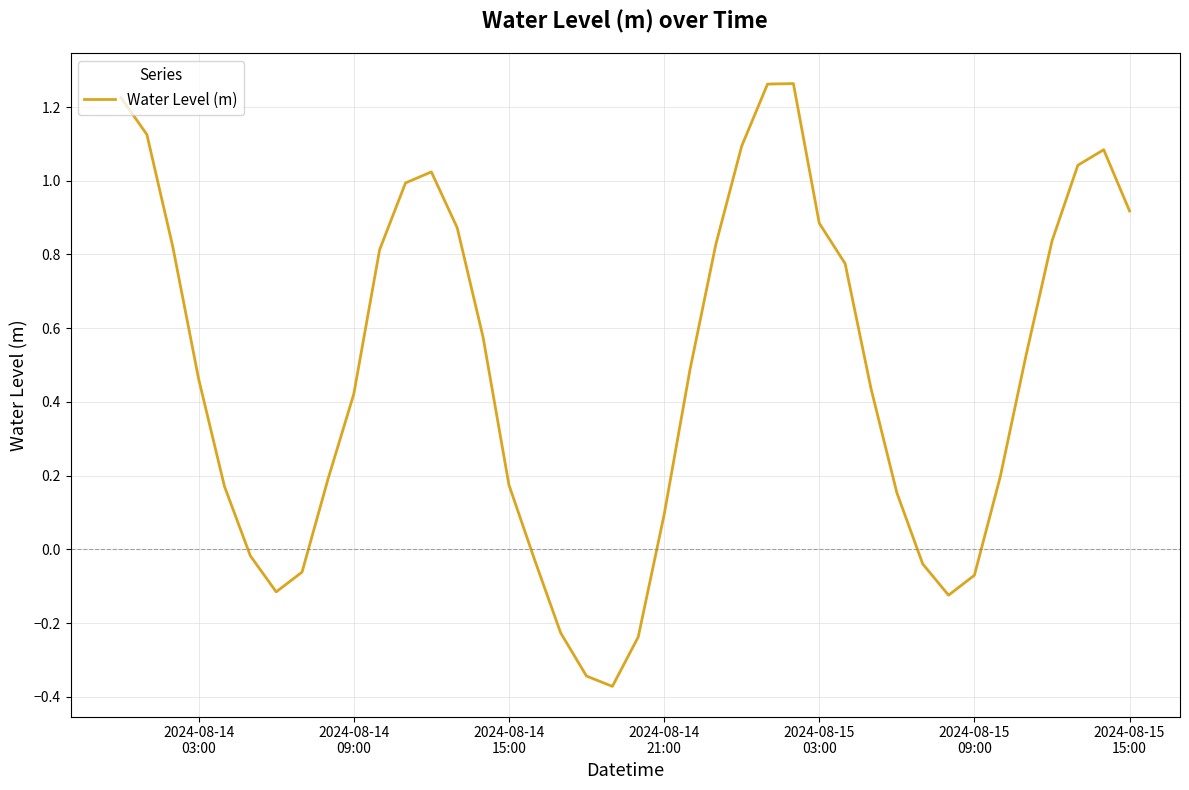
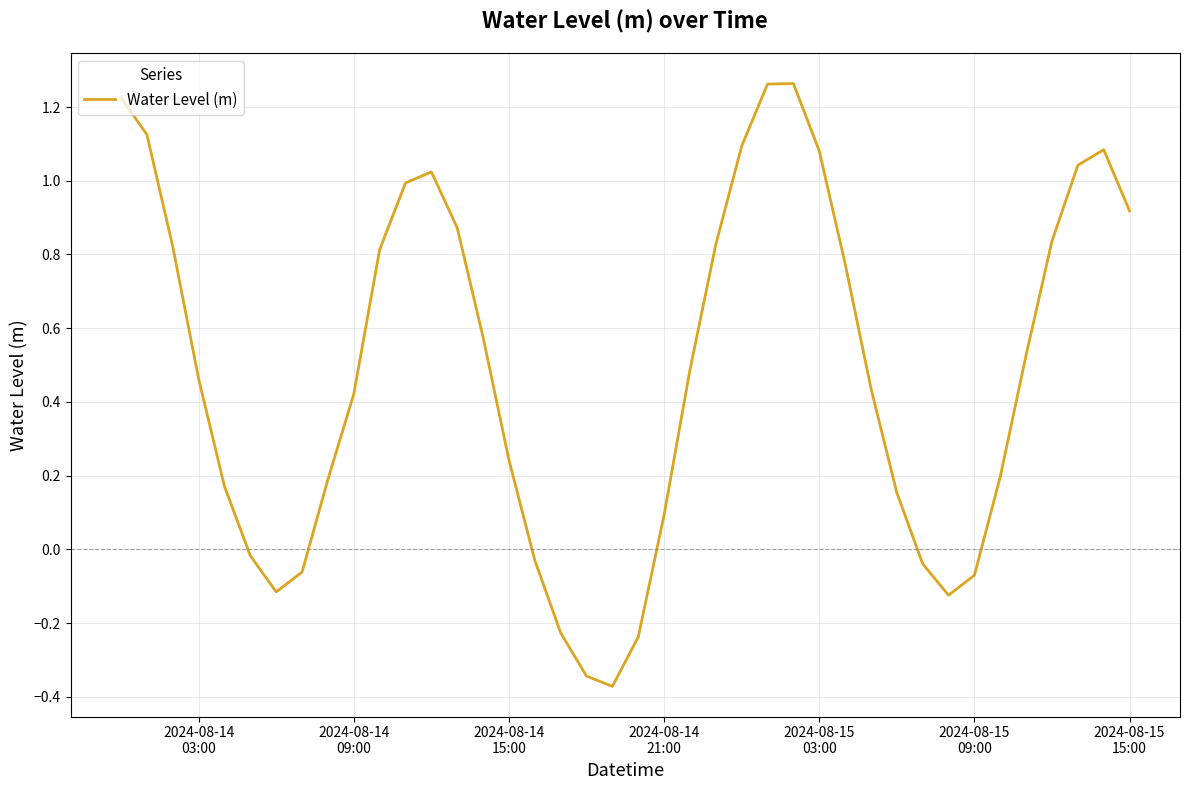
2024-08-14 15:00: 0.17 -> 0.24
2024-08-15 03:00: 0.88 -> 1.08
